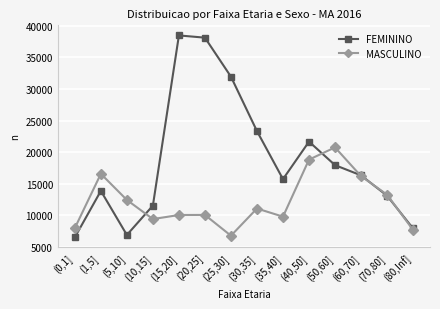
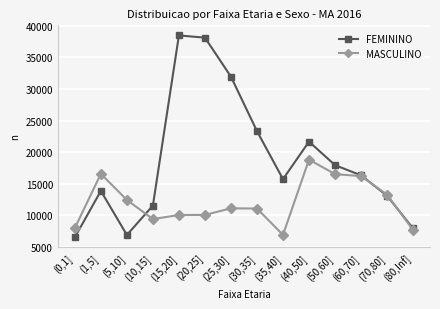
MASCULINO, (25,30]: 7000 -> 11000
MASCULINO, (35,40]: 10000 -> 7000
MASCULINO, (50,60]: 21000 -> 17000
